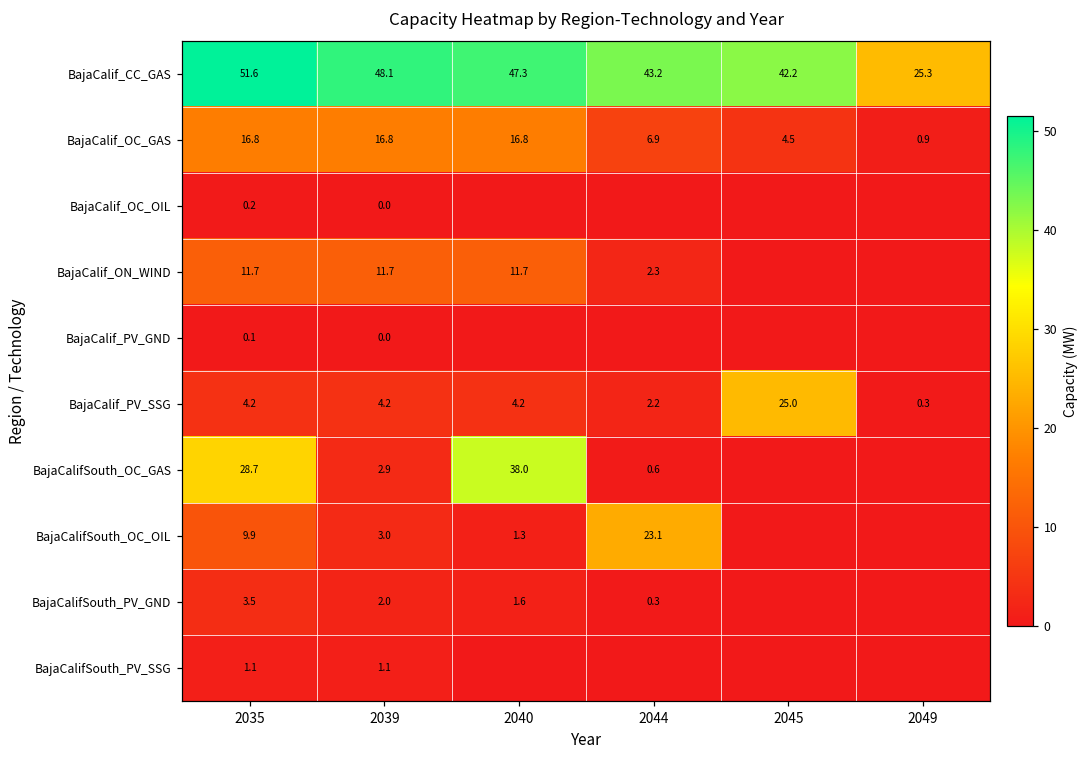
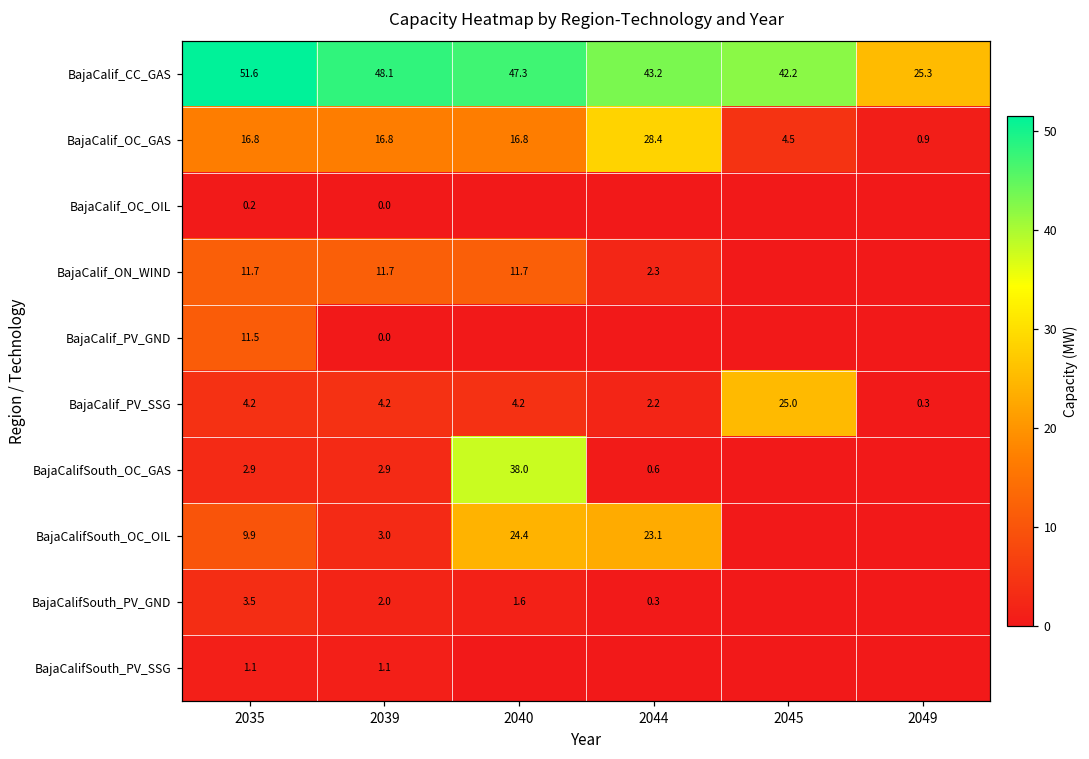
BajaCalif_OC_GAS, 2044: 6.9 -> 28.4
BajaCalif_PV_GND, 2035: 0.1 -> 11.5
BajaCalifSouth_OC_GAS, 2035: 28.7 -> 2.9
BajaCalifSouth_OC_OIL, 2040: 1.3 -> 24.4
